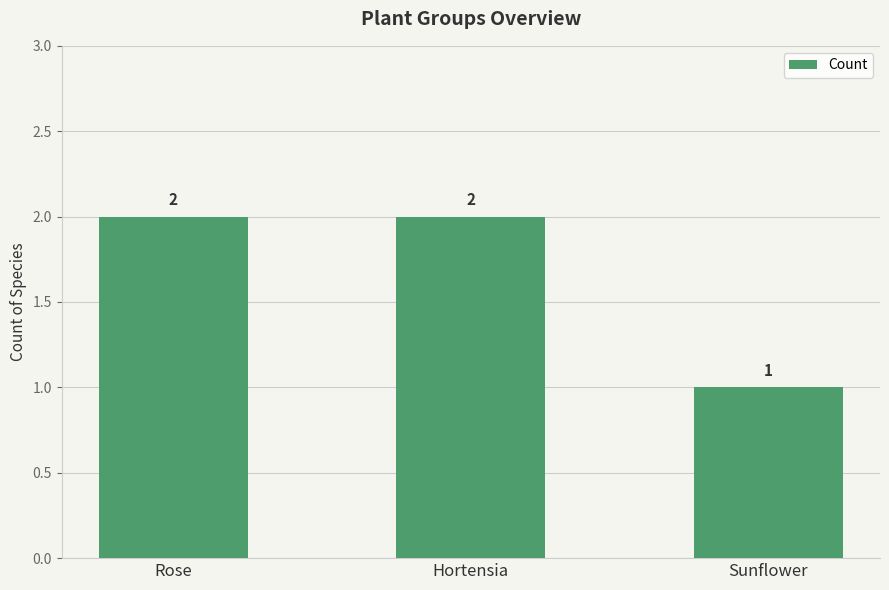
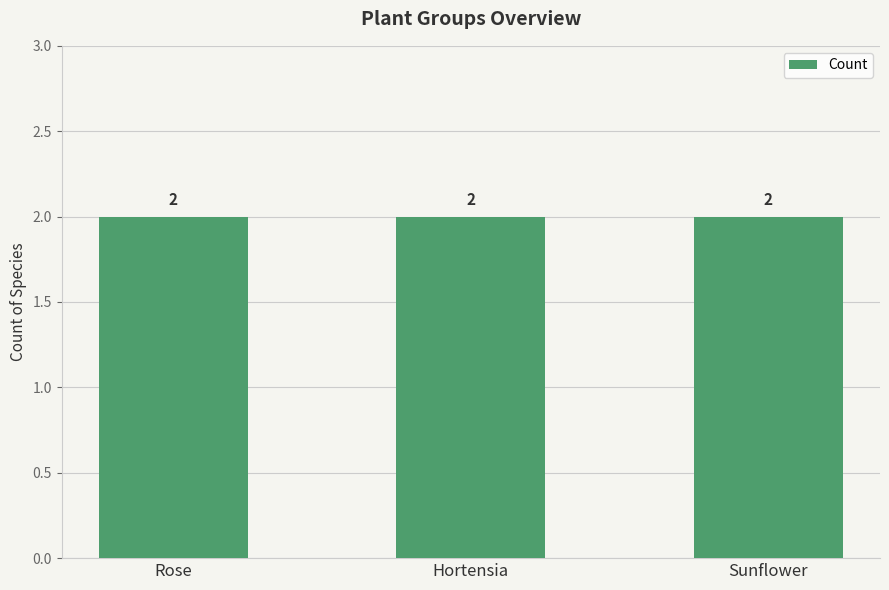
Sunflower: 1 -> 2
